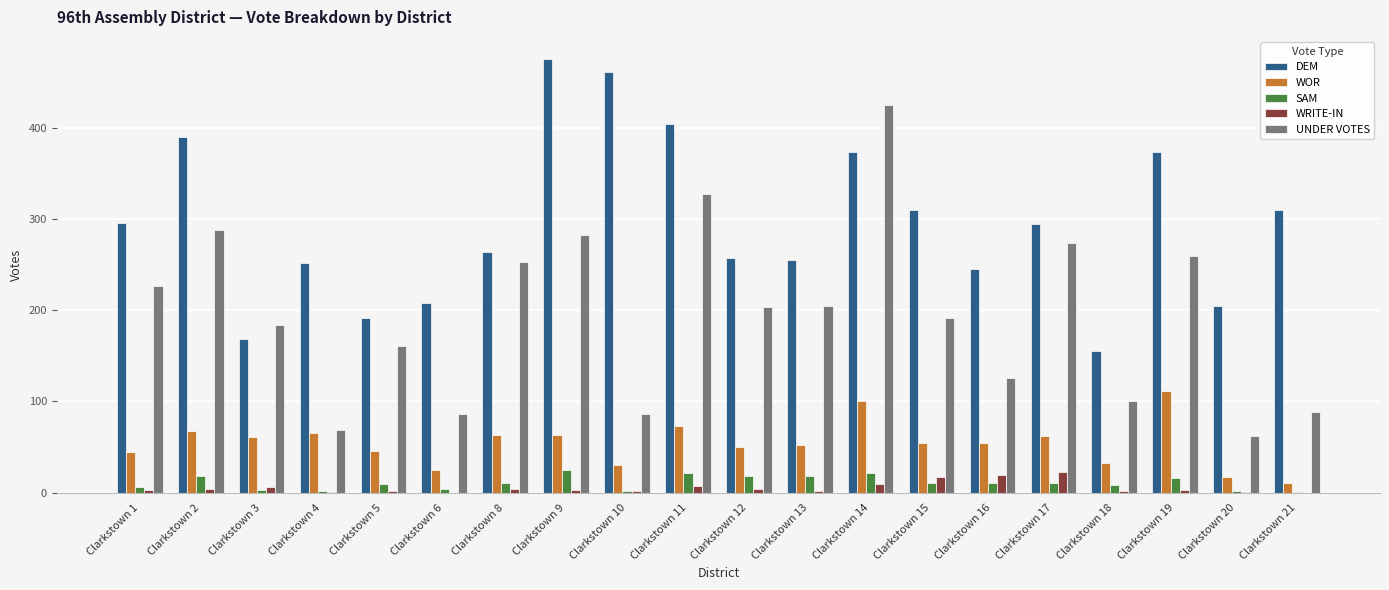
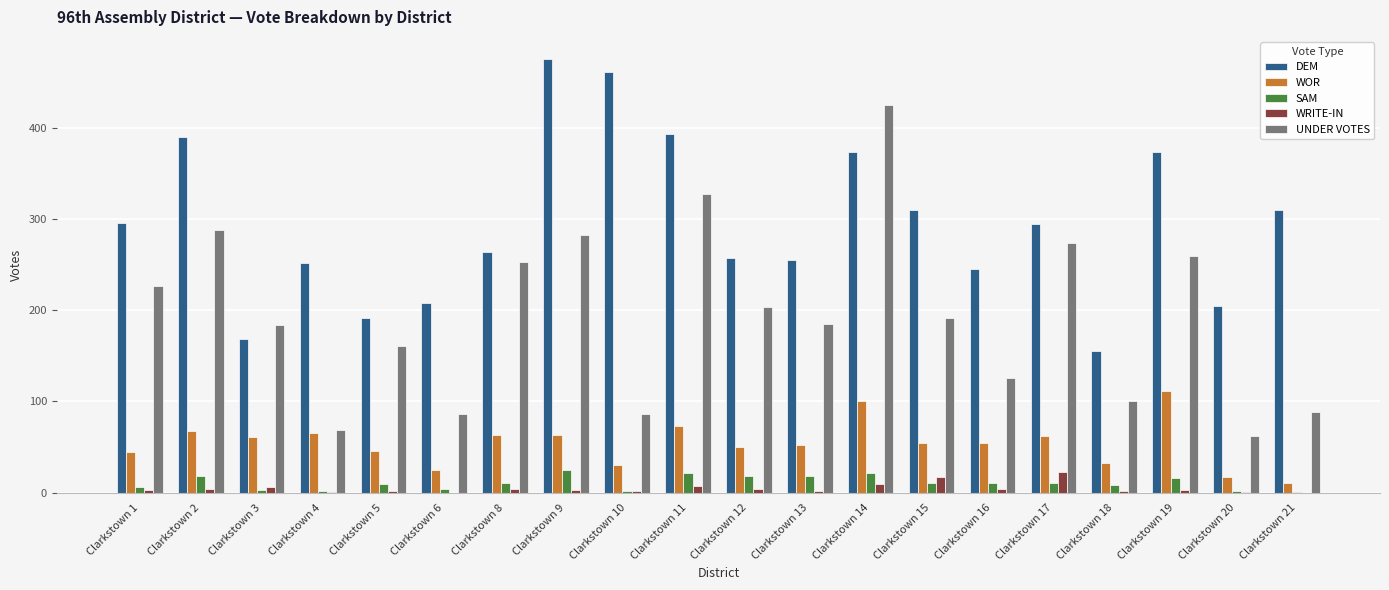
DEM, Clarkstown 11: 400 -> 390
UNDER VOTES, Clarkstown 13: 210 -> 190
WRITE-IN, Clarkstown 16: 20 -> 0
